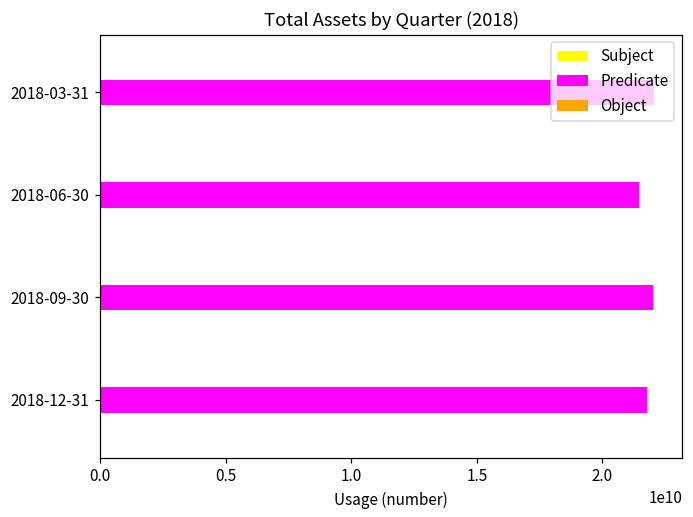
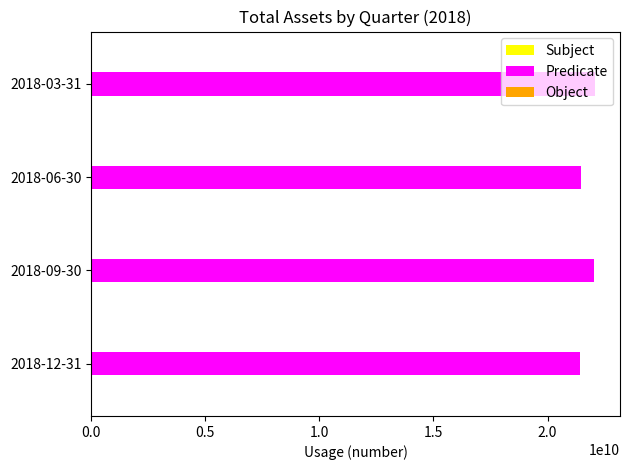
Predicate, 2018-12-31: 21800000000 -> 21400000000
